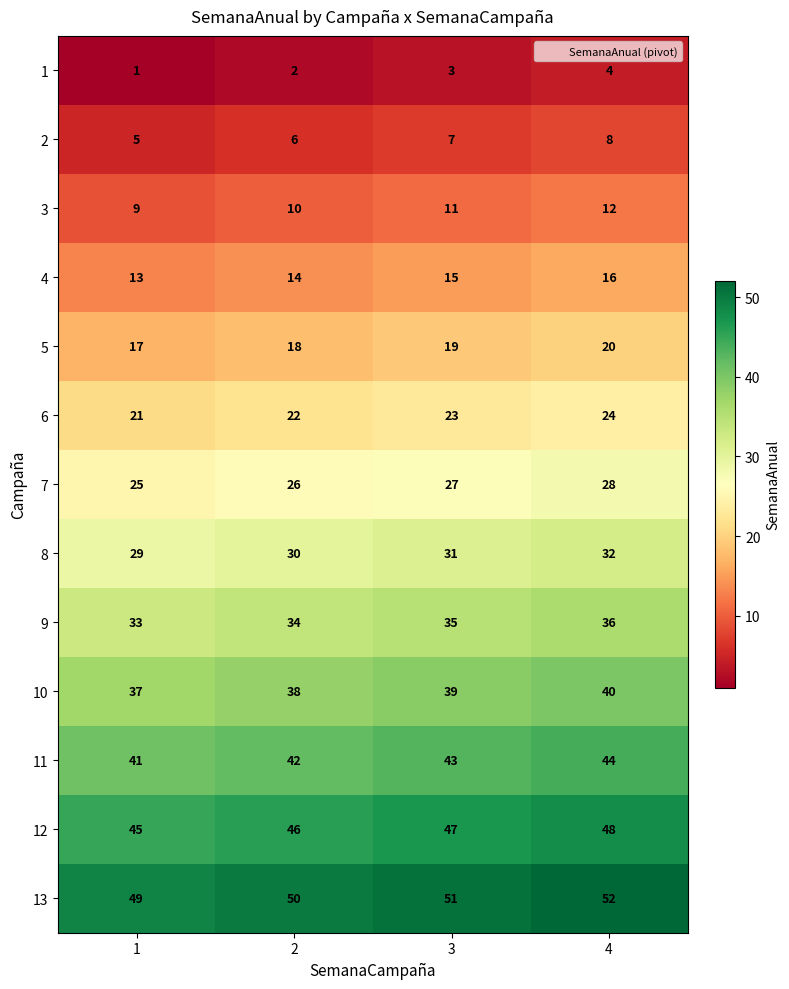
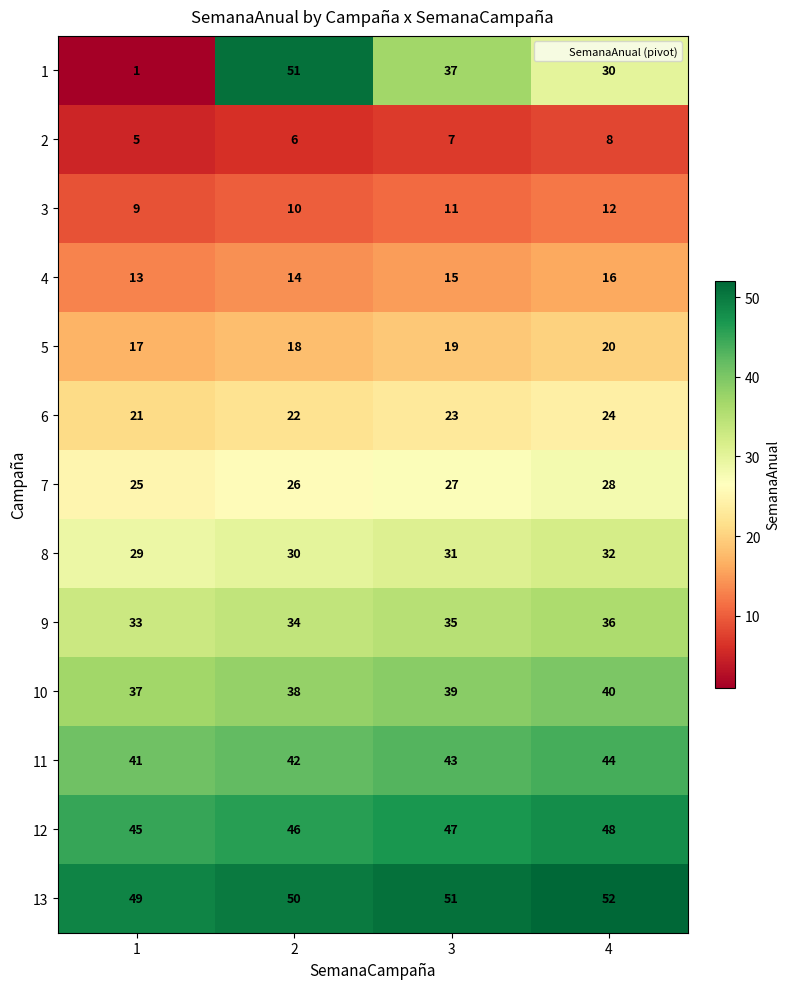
1, 2: 2 -> 51
1, 3: 3 -> 37
1, 4: 4 -> 30
